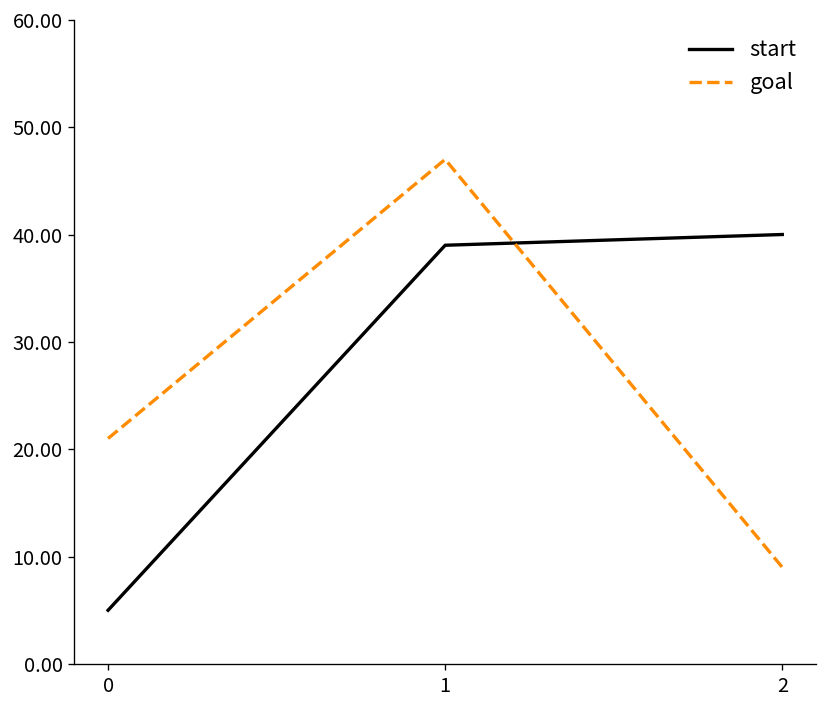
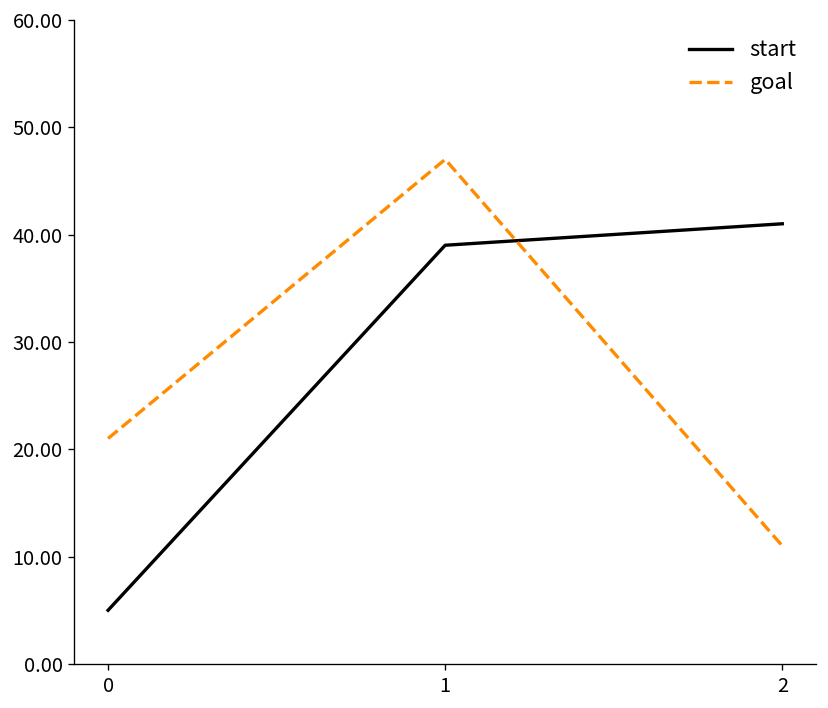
start, 2: 40 -> 41
goal, 2: 9 -> 11
